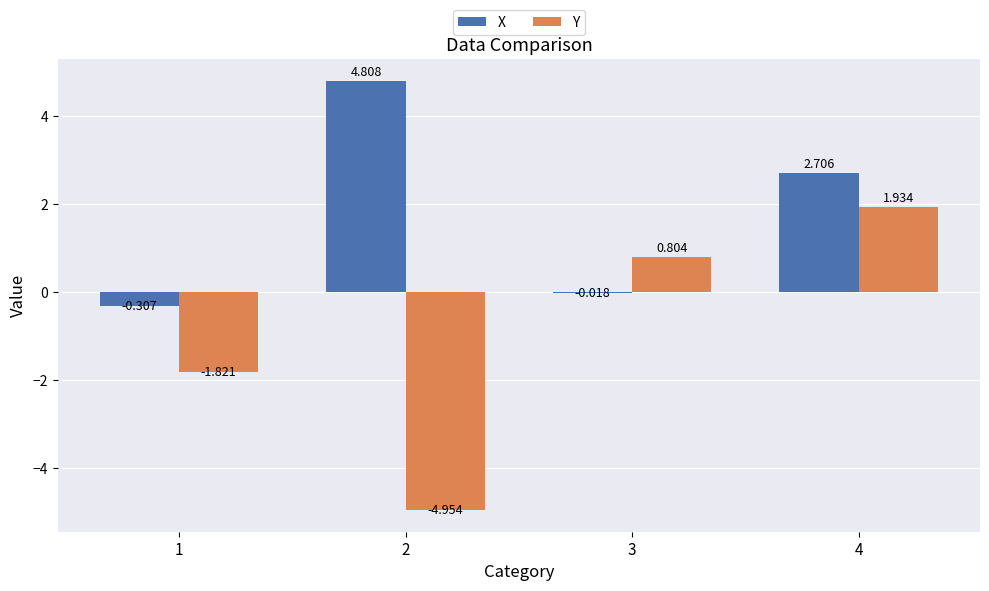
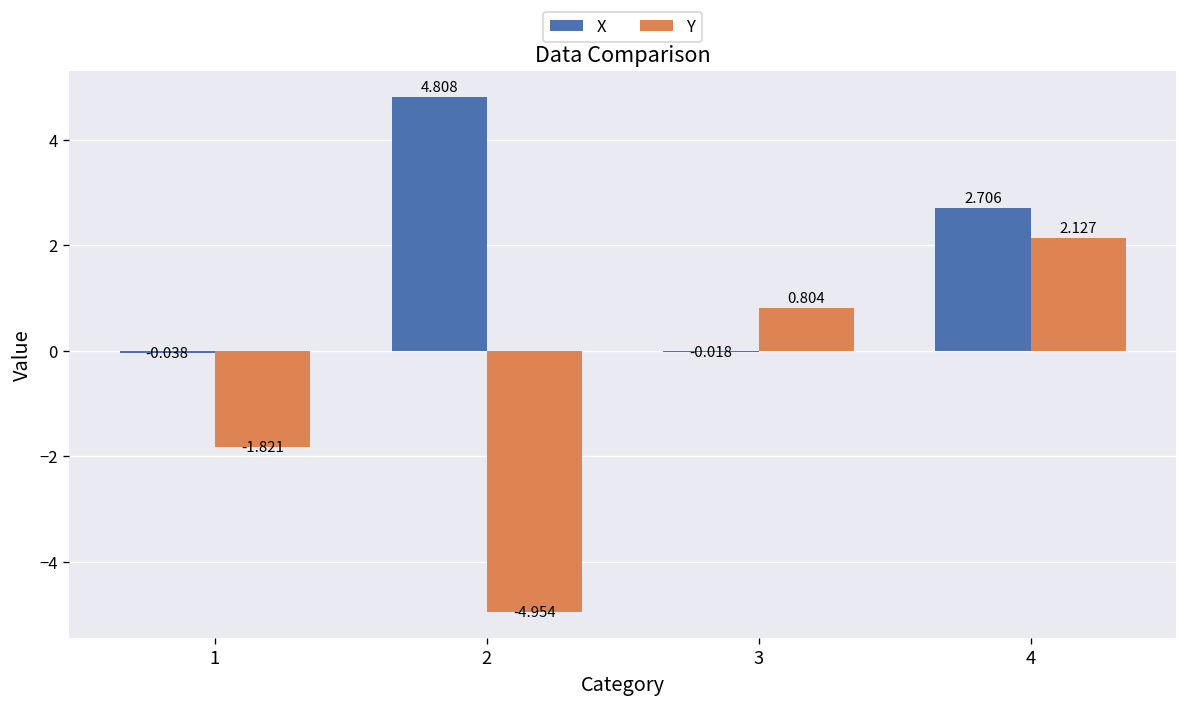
X, 1: -0.307 -> -0.038
Y, 4: 1.934 -> 2.127
